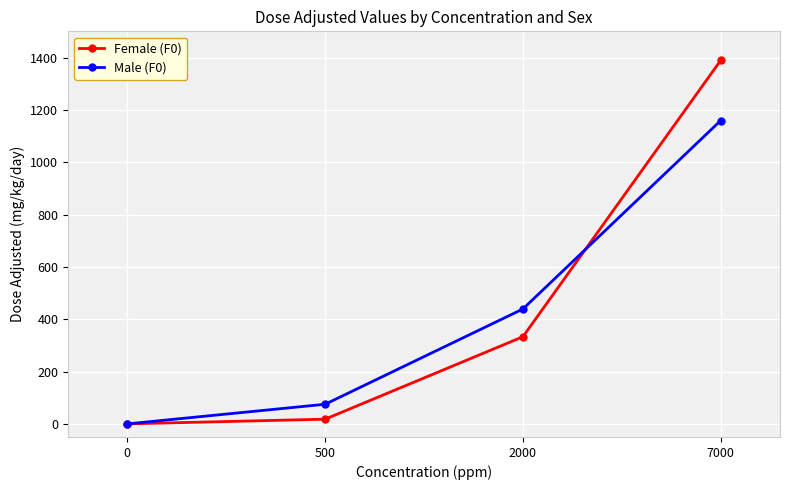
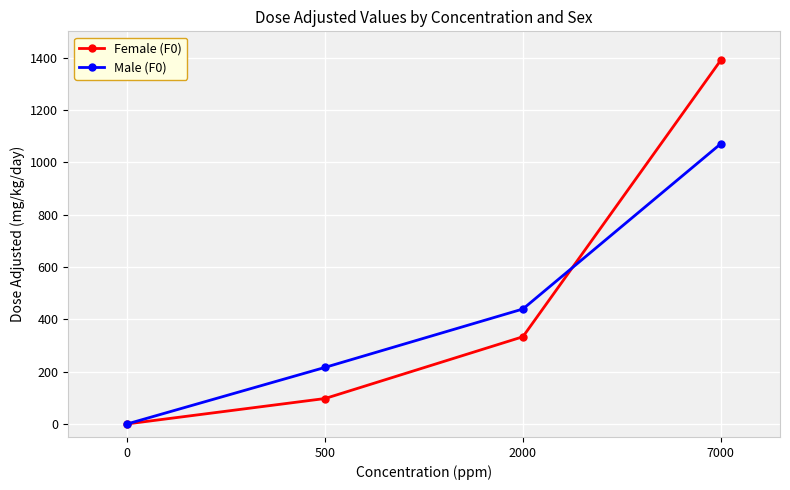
Female (F0), 500: 20 -> 100
Male (F0), 500: 80 -> 220
Male (F0), 7000: 1160 -> 1070
